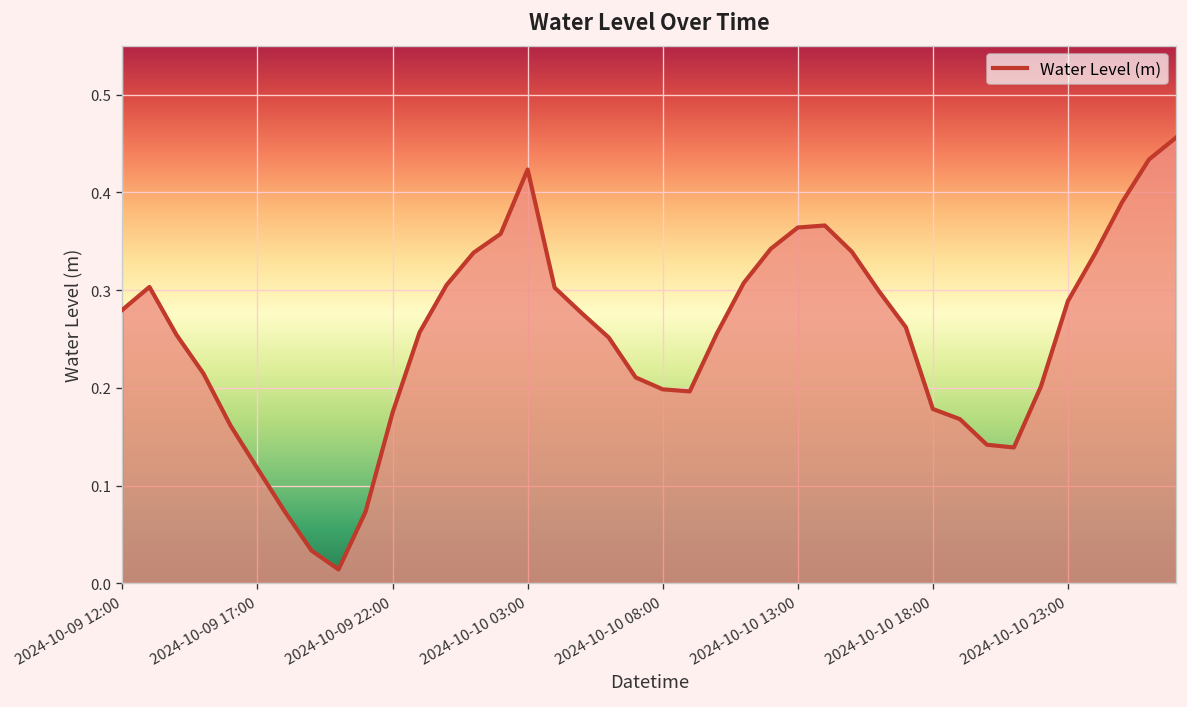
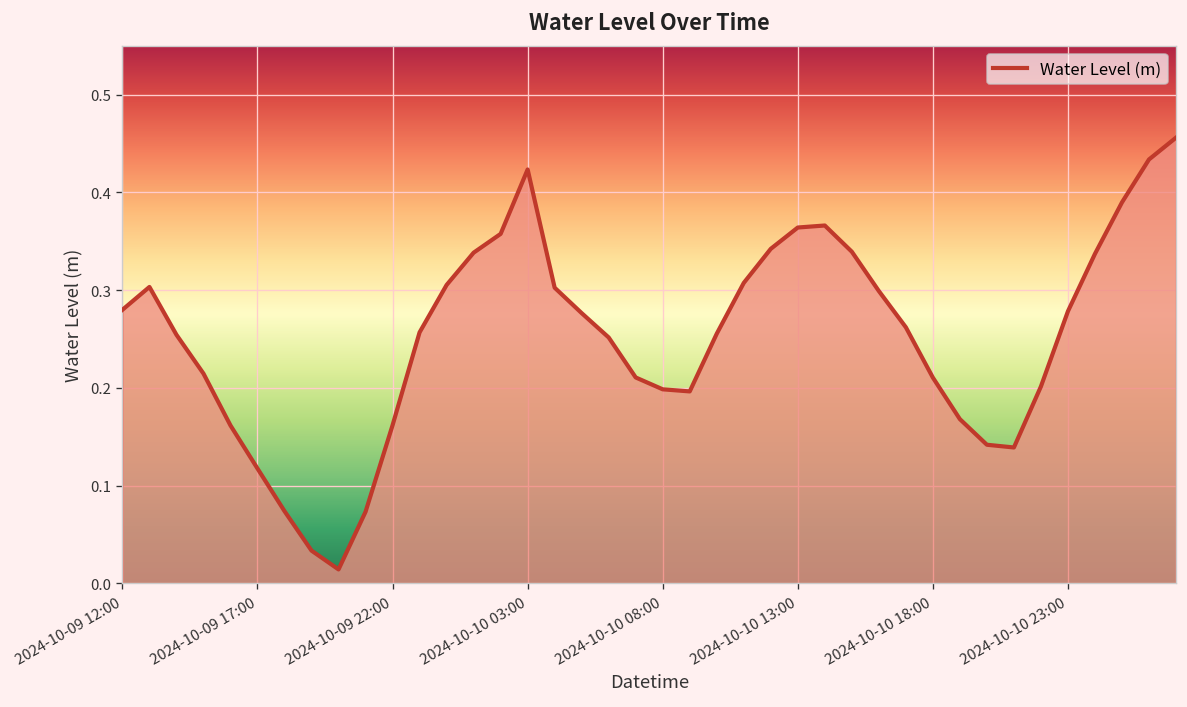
2024-10-09 22:00: 0.17 -> 0.16
2024-10-10 18:00: 0.18 -> 0.21
2024-10-10 23:00: 0.29 -> 0.28
